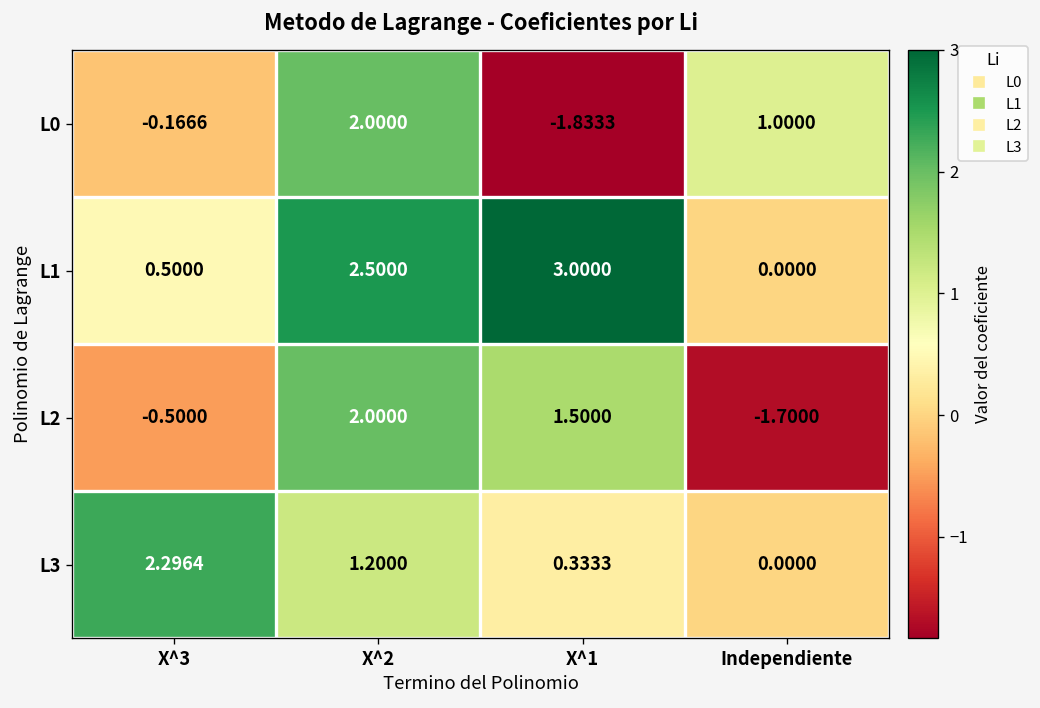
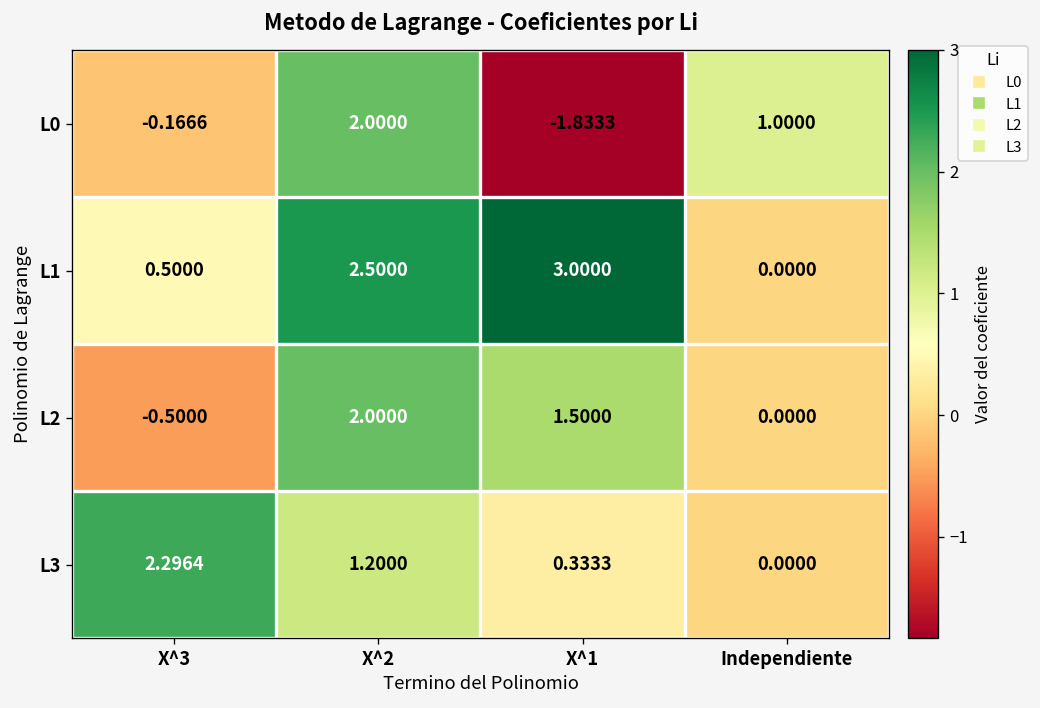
L2, Independiente: -1.7000 -> 0.0000
